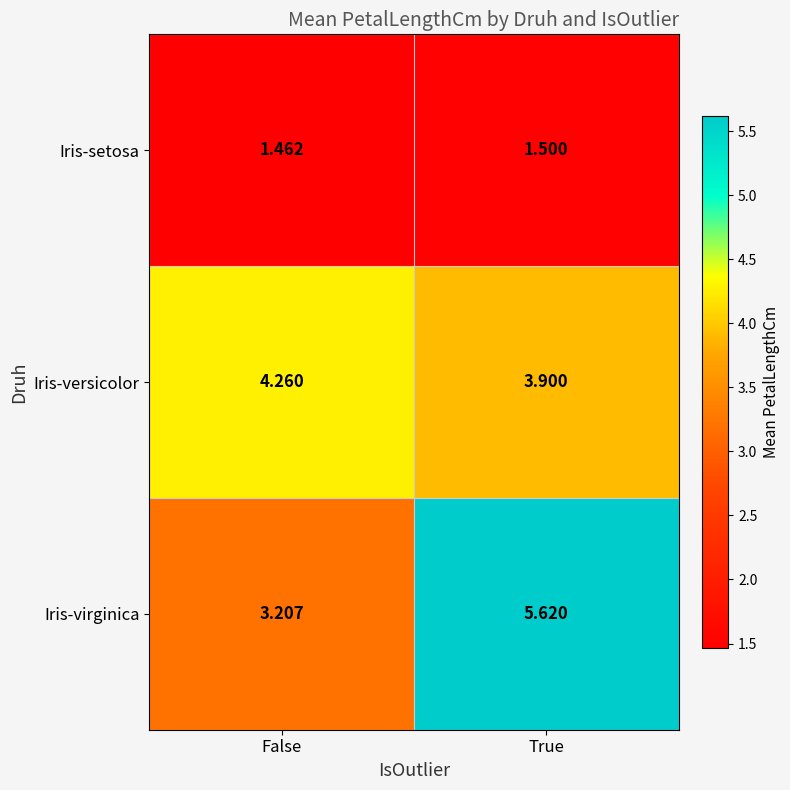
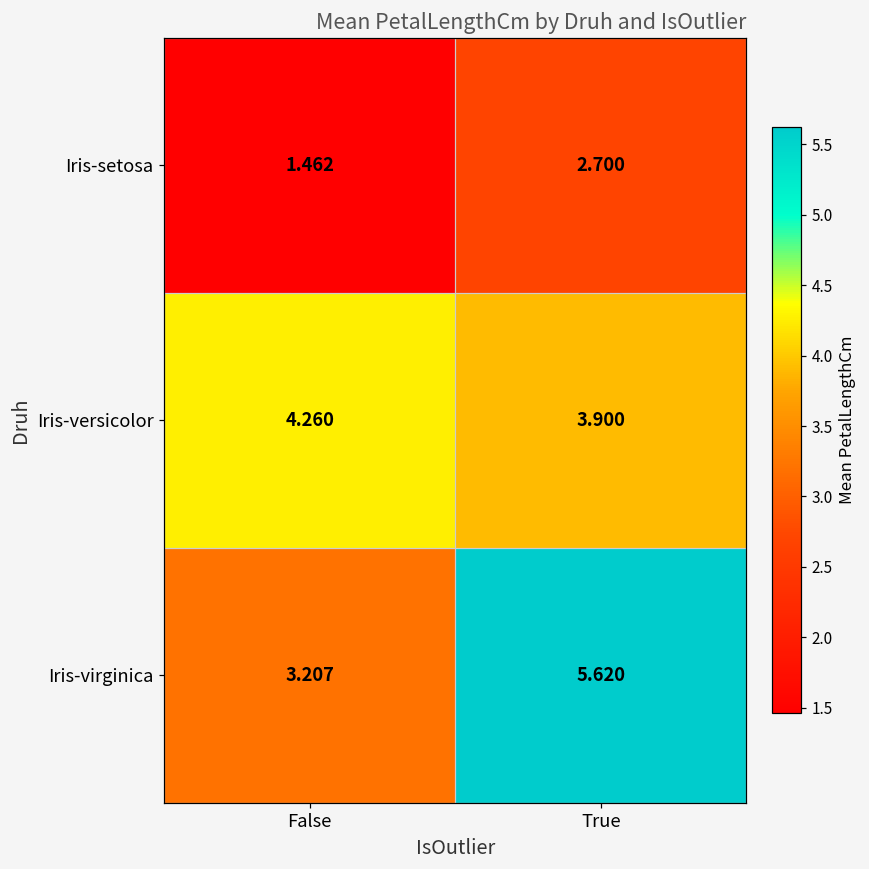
Iris-setosa, True: 1.500 -> 2.700
